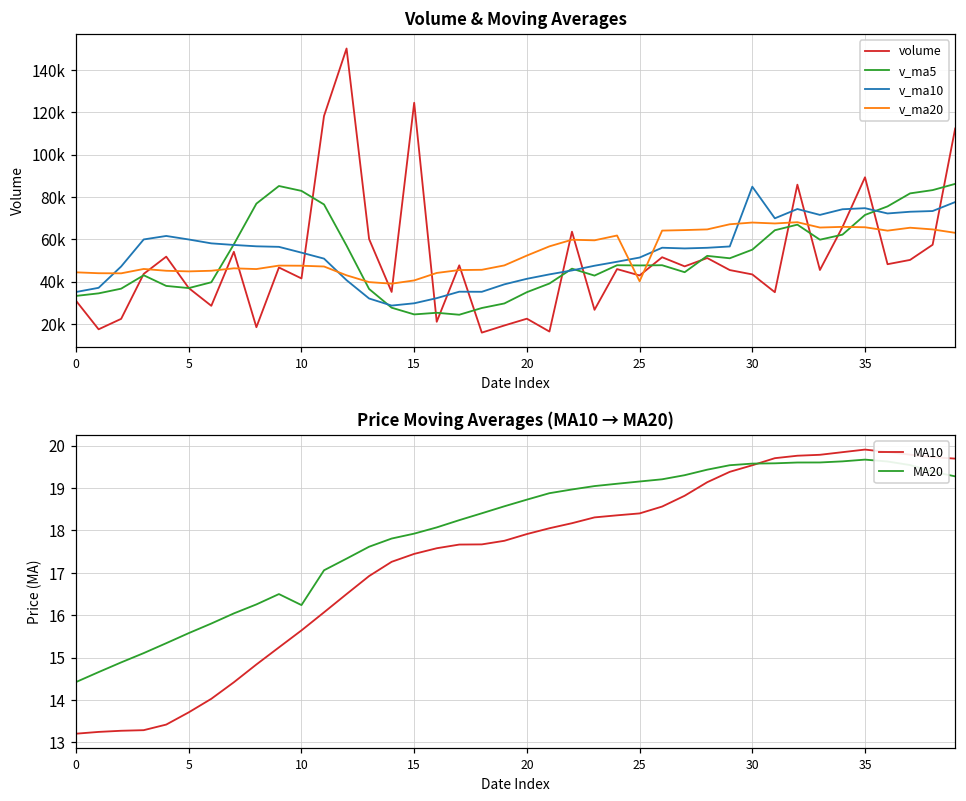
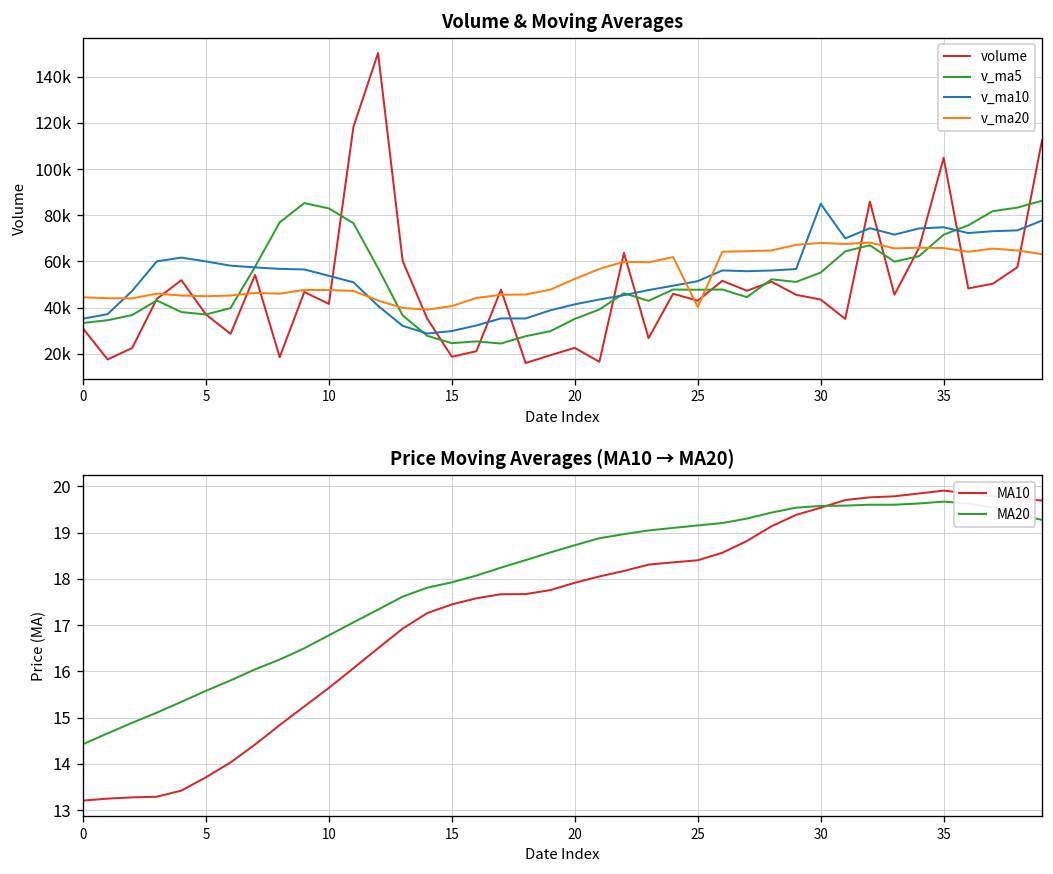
Volume & Moving Averages, volume, 15: 125000 -> 19000
Volume & Moving Averages, volume, 35: 89000 -> 105000
Price Moving Averages (MA10 → MA20), MA20, 10: 16.2 -> 16.8
